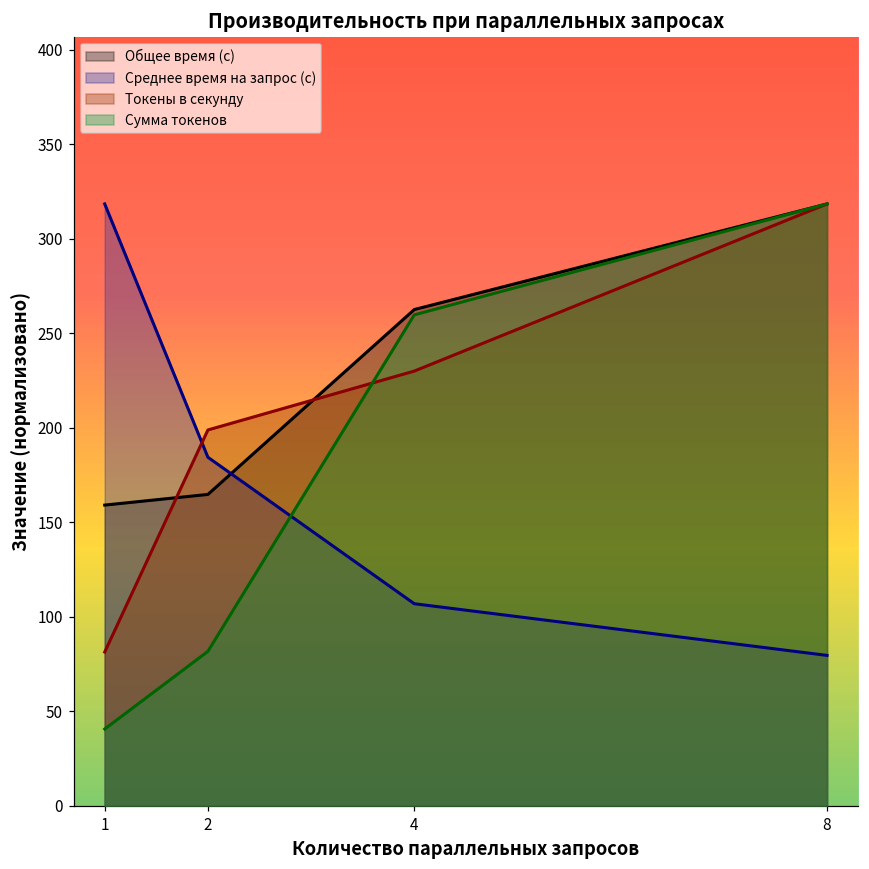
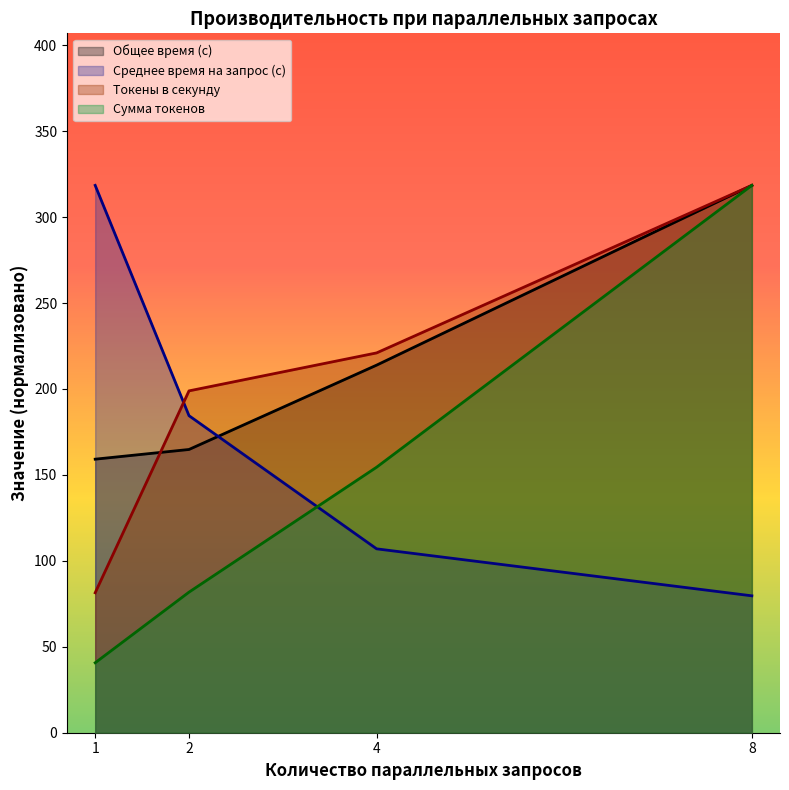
Общее время (с), 4: 263 -> 214
Токены в секунду, 4: 230 -> 221
Сумма токенов, 4: 260 -> 154
